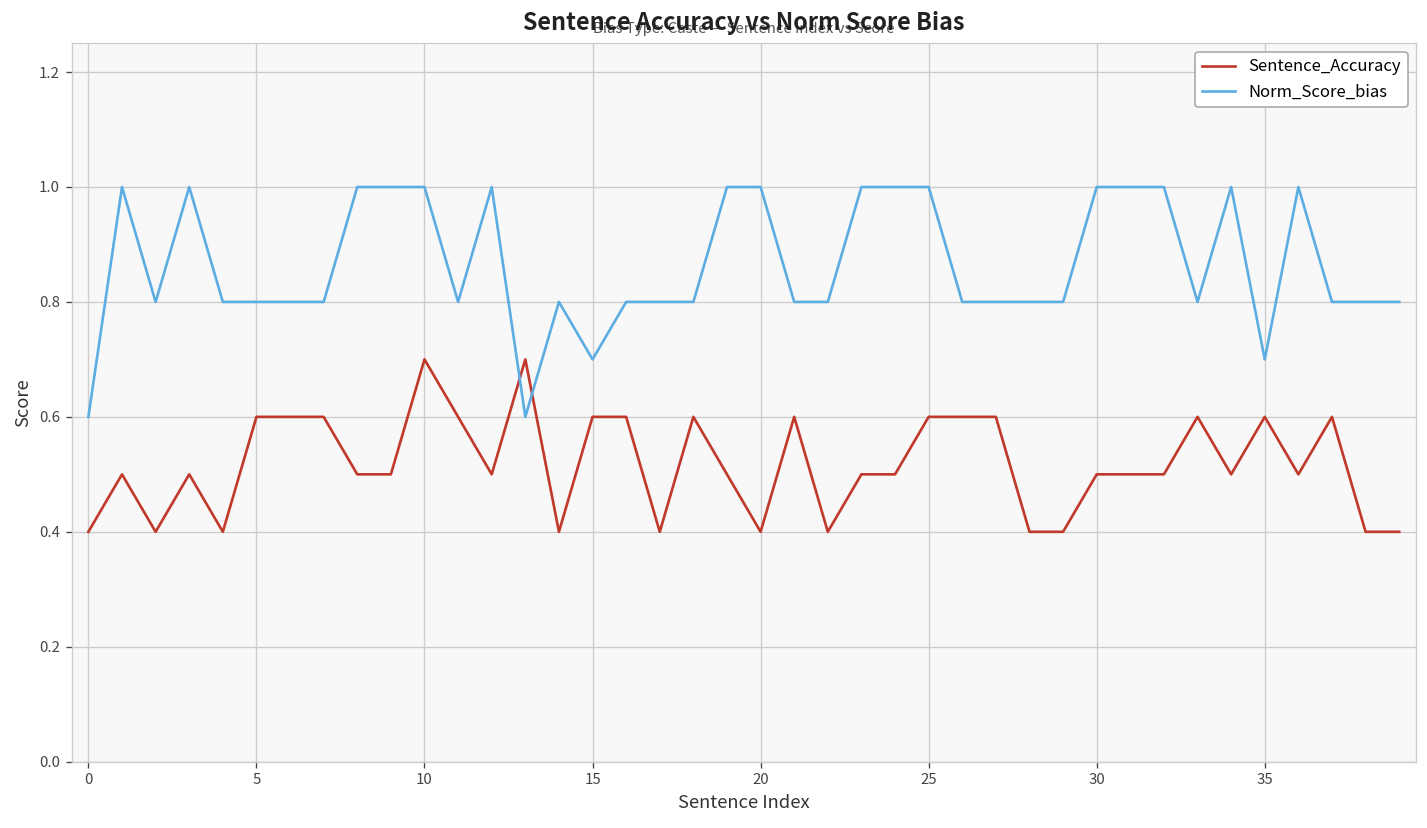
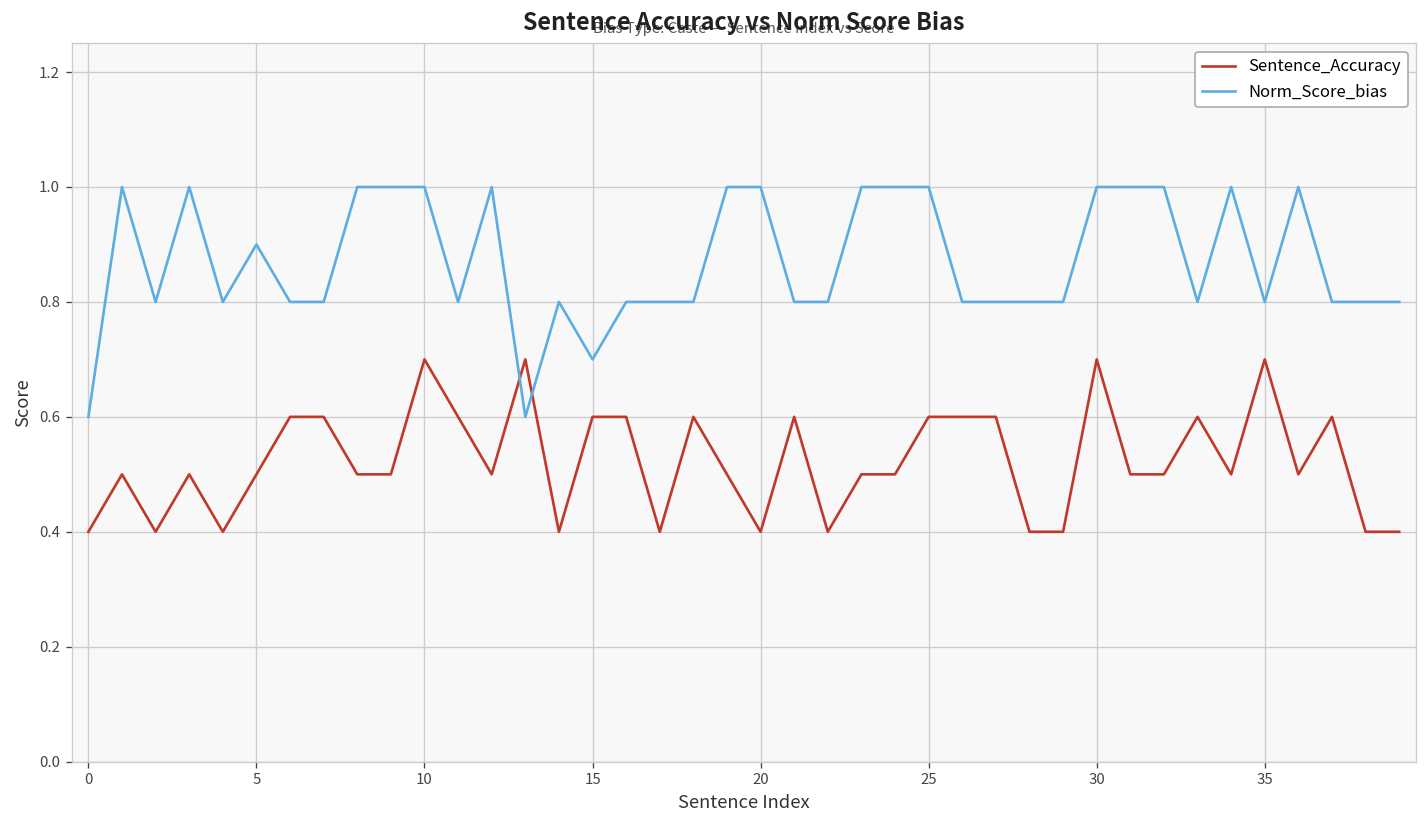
Sentence_Accuracy, 5: 0.6 -> 0.5
Norm_Score_bias, 5: 0.8 -> 0.9
Sentence_Accuracy, 30: 0.5 -> 0.7
Sentence_Accuracy, 35: 0.6 -> 0.7
Norm_Score_bias, 35: 0.7 -> 0.8
